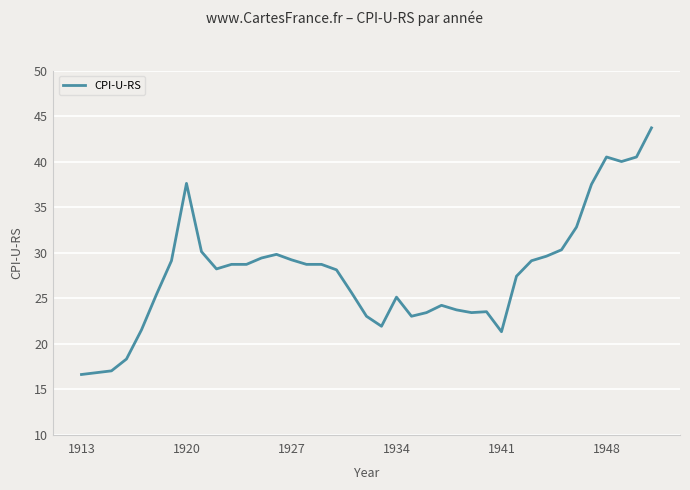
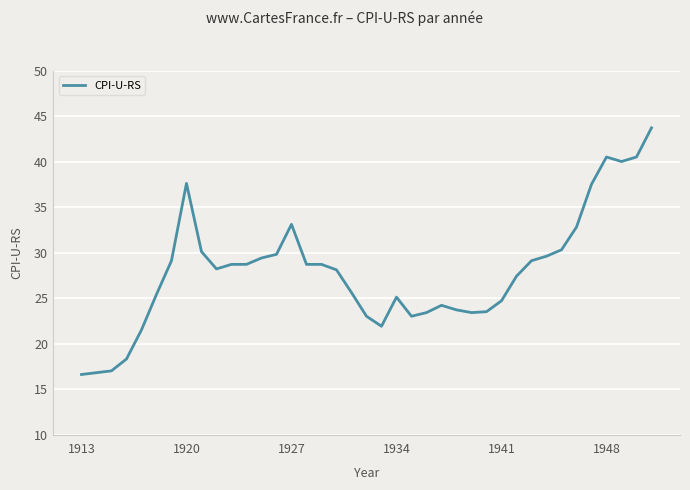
1927: 29 -> 33
1941: 21 -> 25
